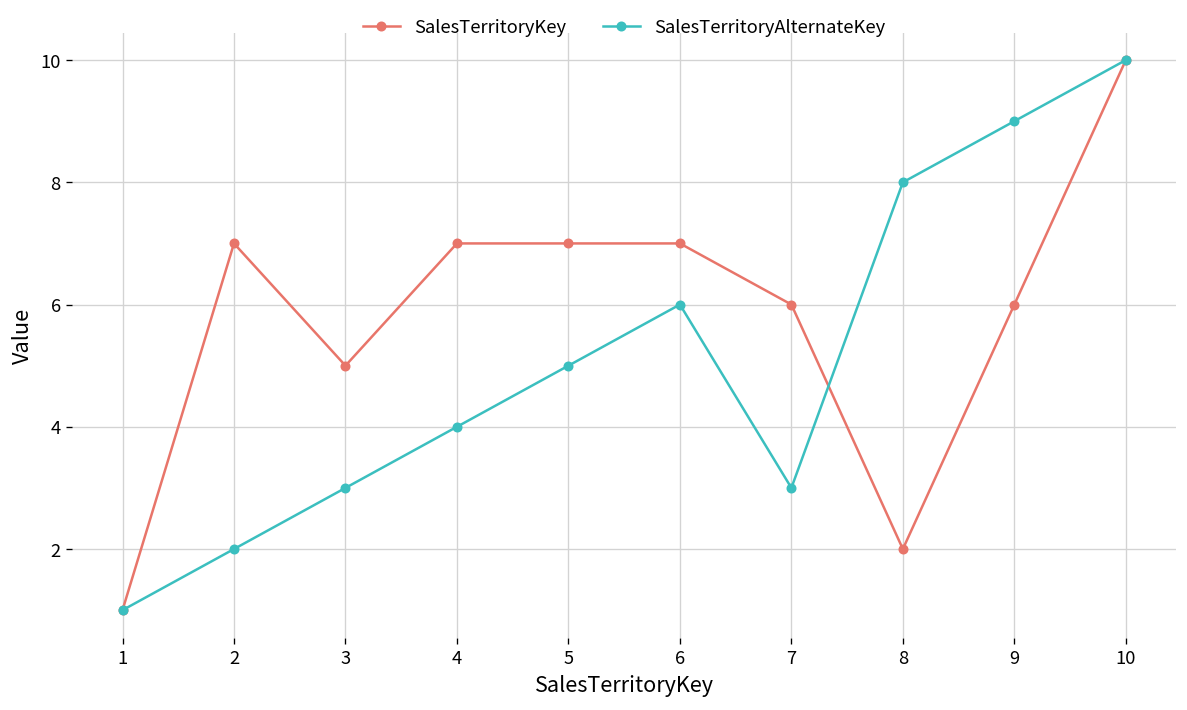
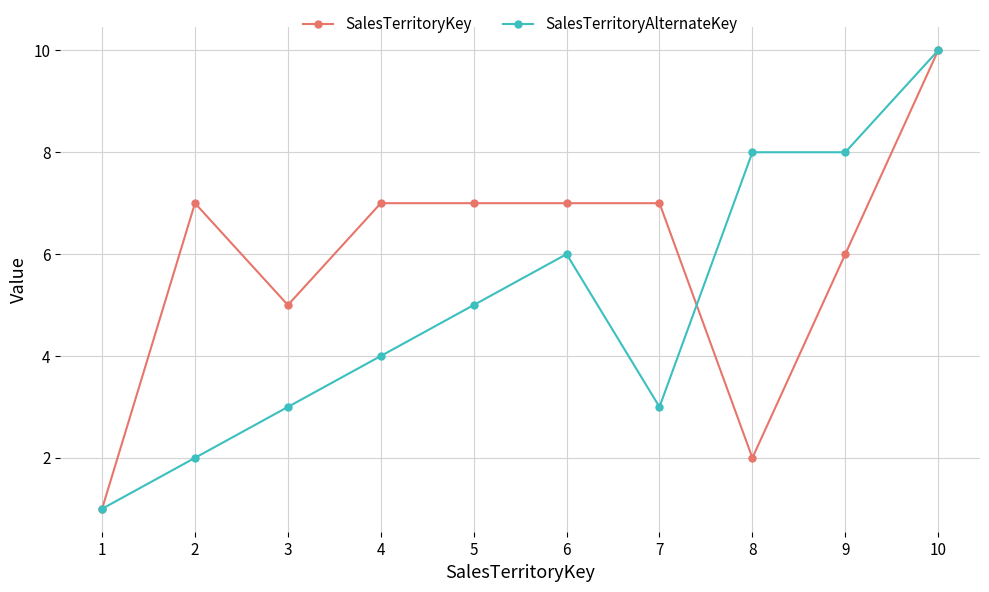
SalesTerritoryKey, 7: 6 -> 7
SalesTerritoryAlternateKey, 9: 9 -> 8
